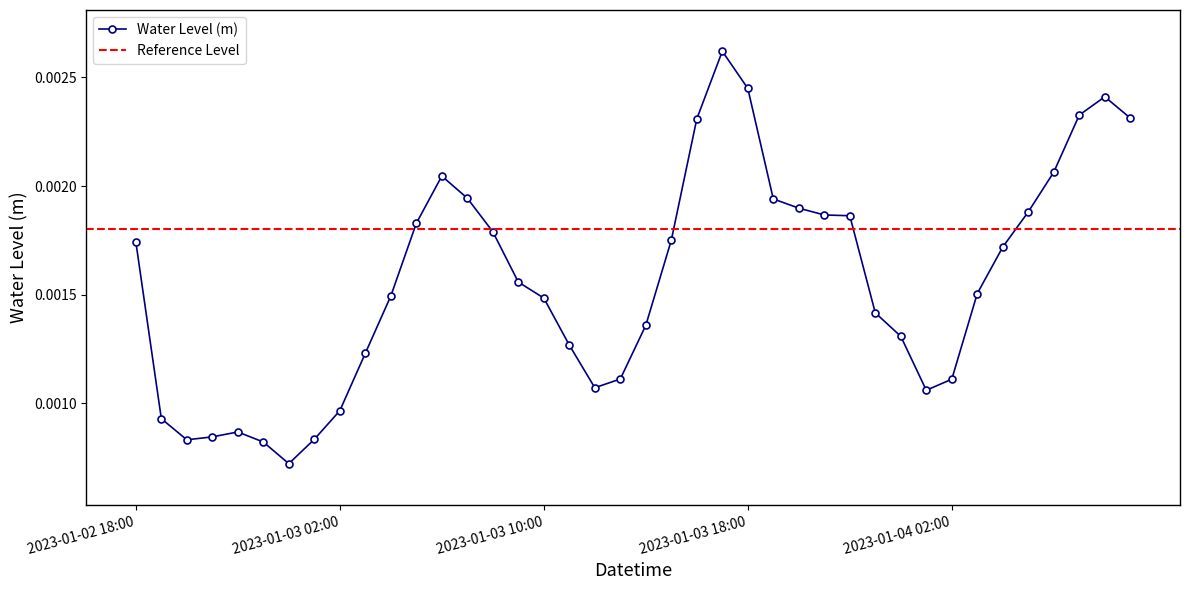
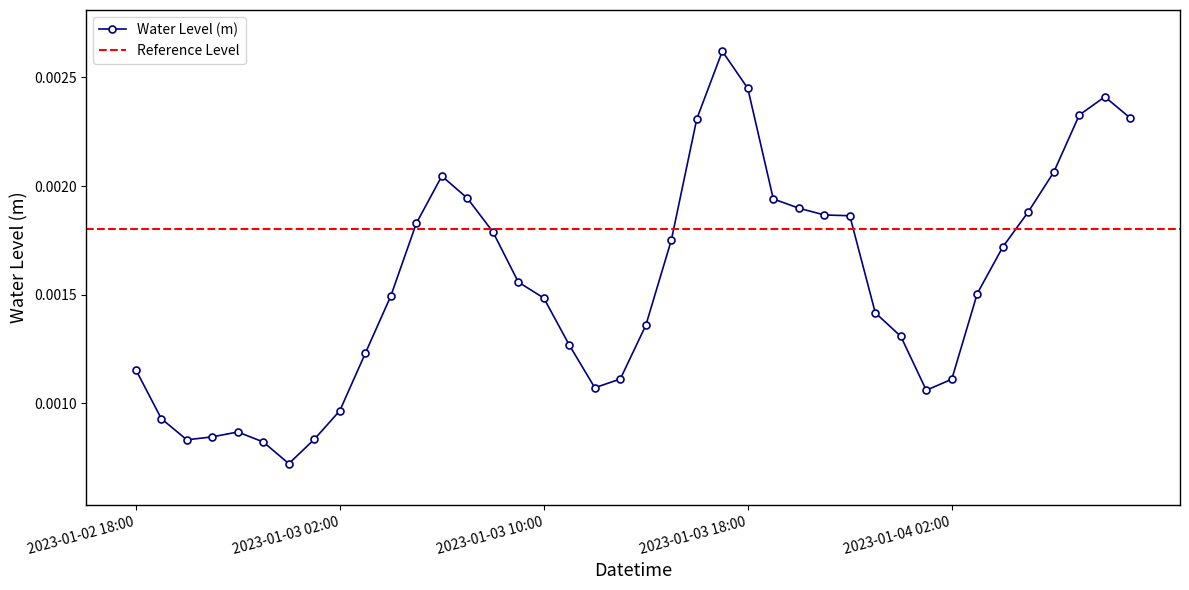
2023-01-02 18:00: 0.00174 -> 0.00115
